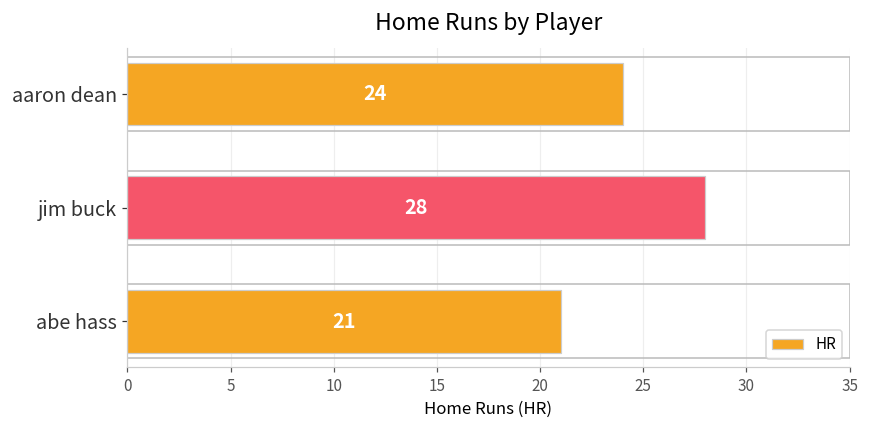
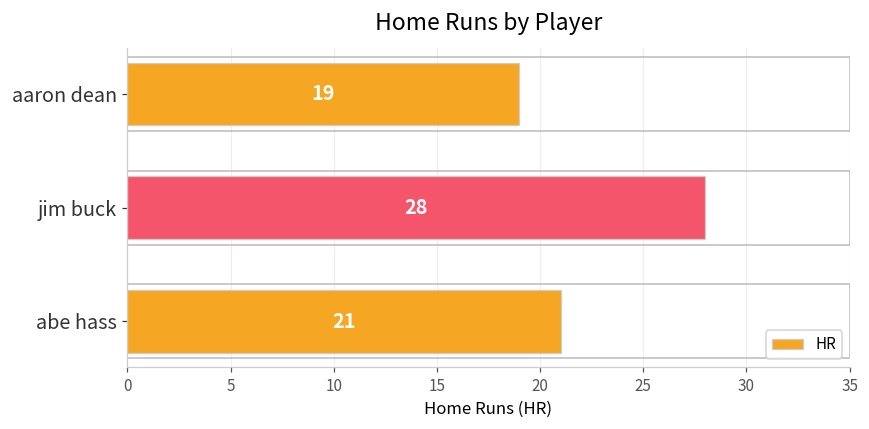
aaron dean: 24 -> 19
